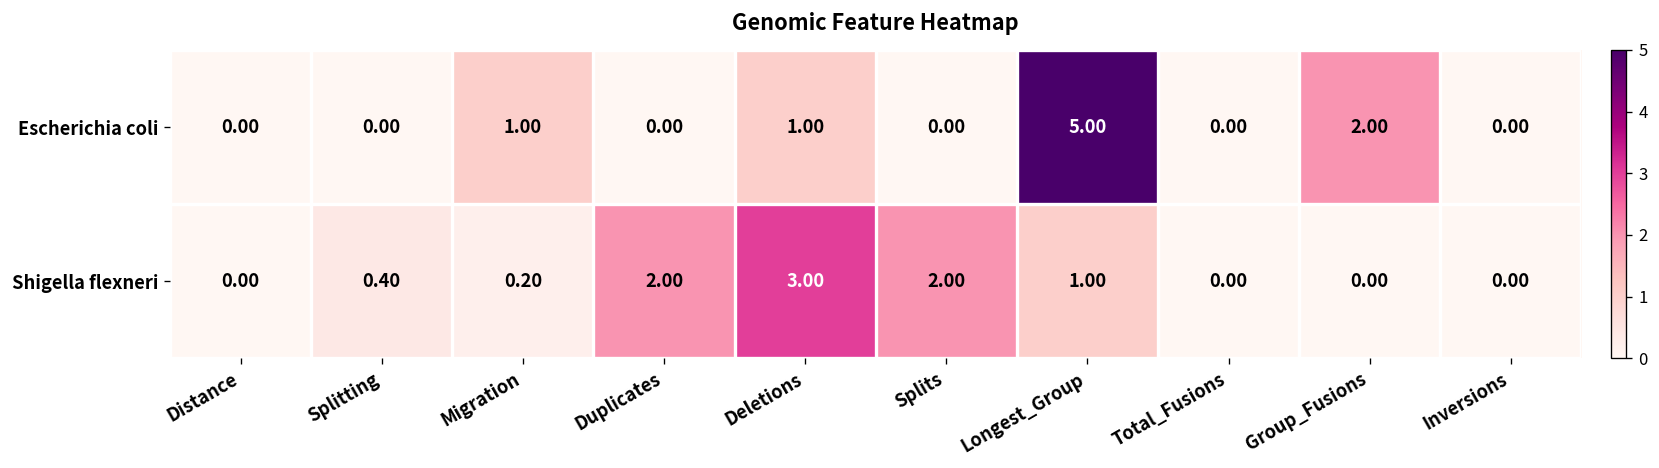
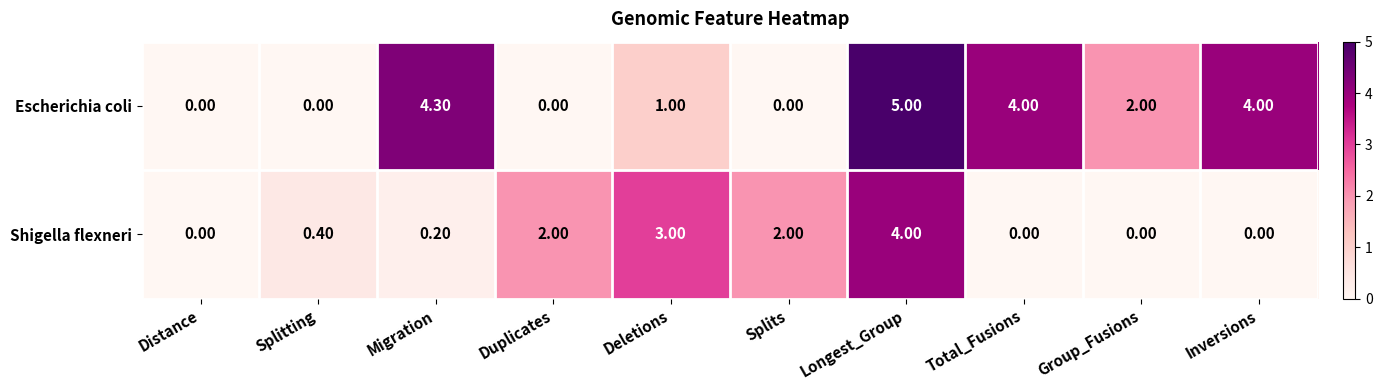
Escherichia coli, Migration: 1.00 -> 4.30
Escherichia coli, Total_Fusions: 0.00 -> 4.00
Escherichia coli, Inversions: 0.00 -> 4.00
Shigella flexneri, Longest_Group: 1.00 -> 4.00
